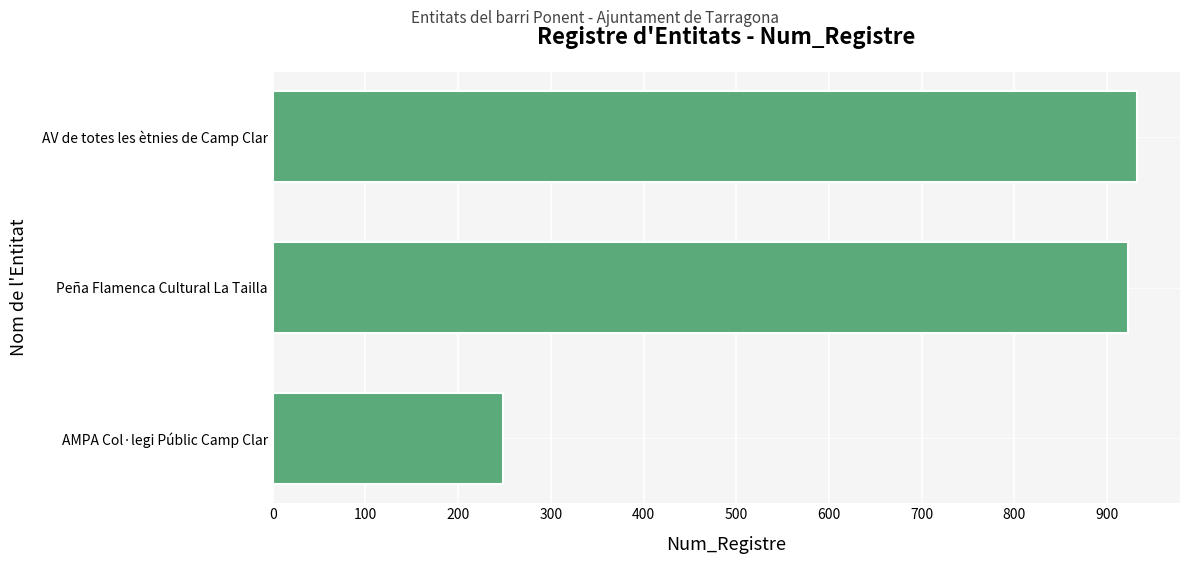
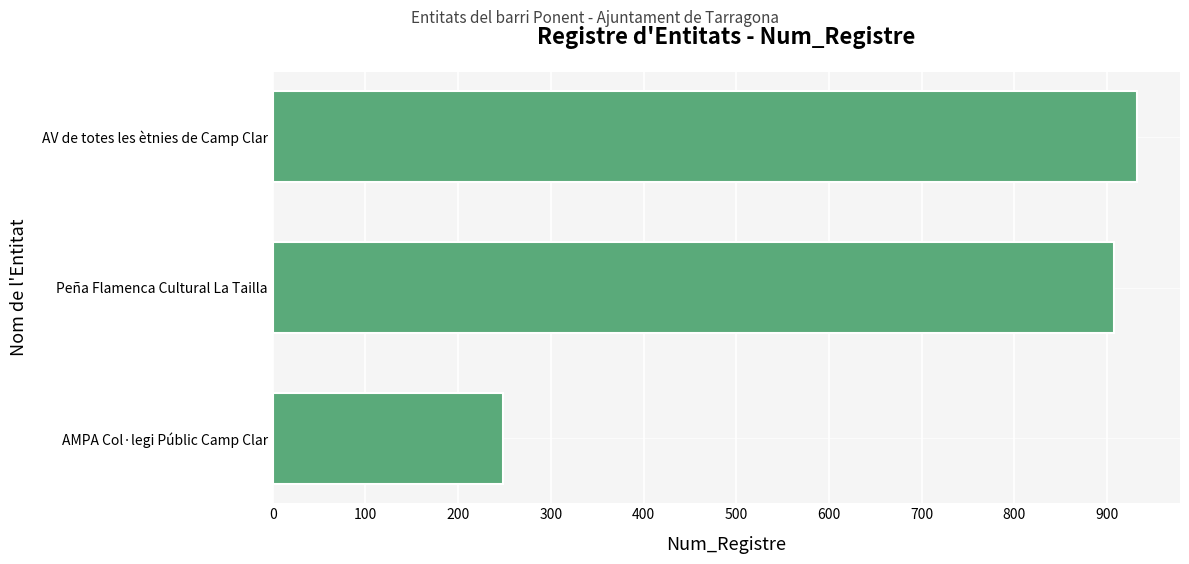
Peña Flamenca Cultural La Tailla: 920 -> 910
